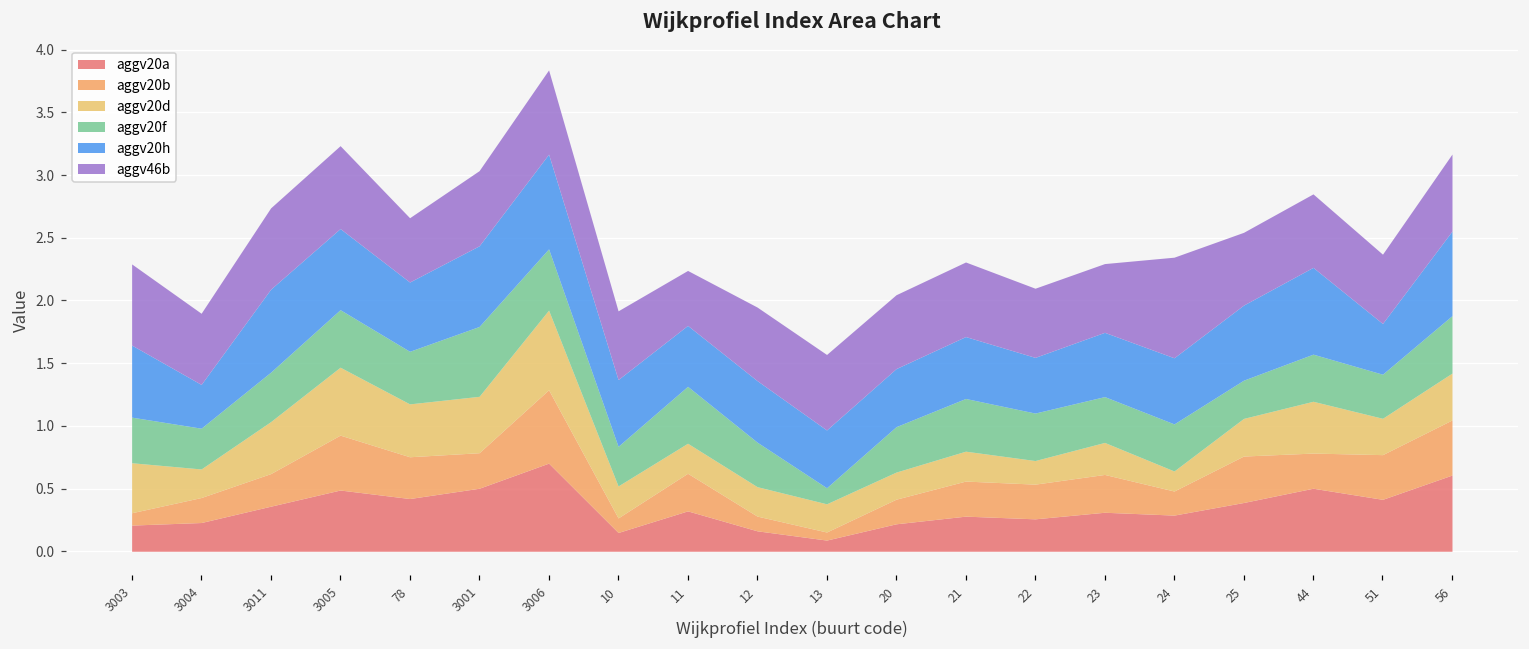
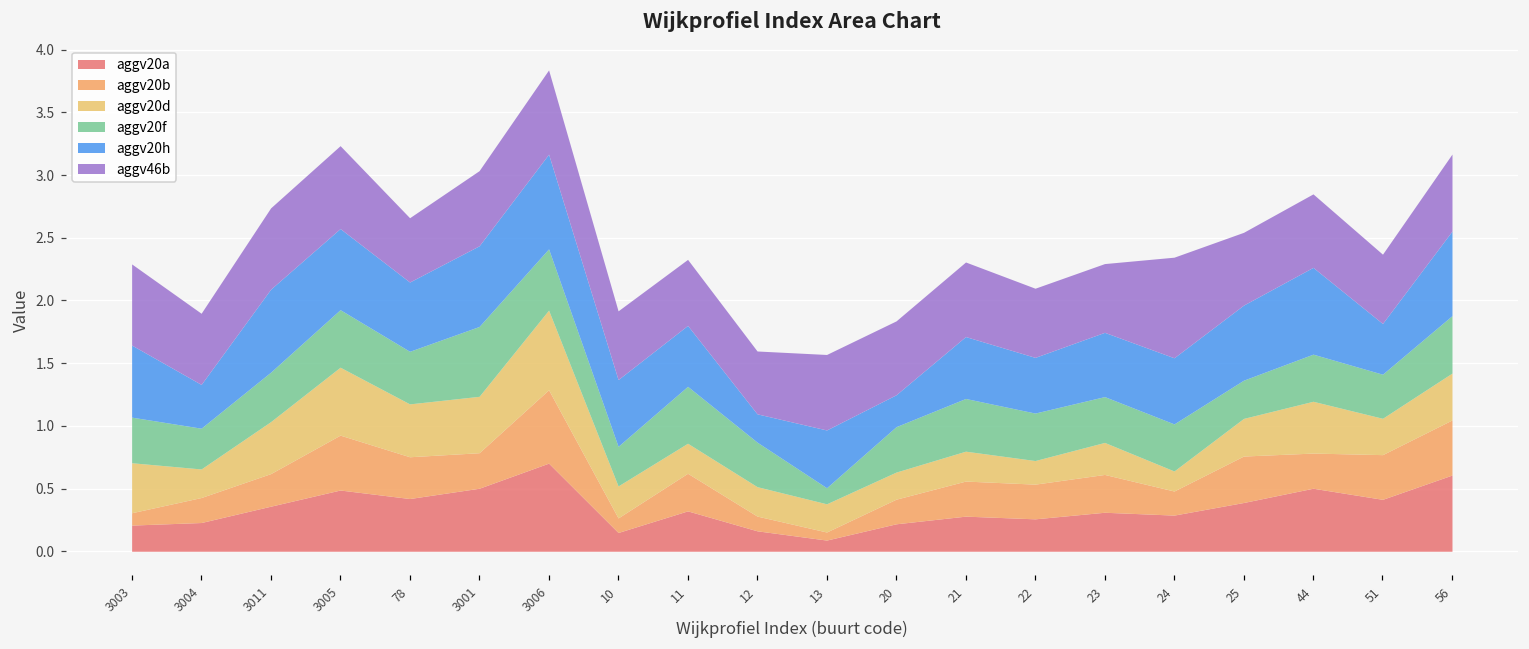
aggv46b, 11: 0.44 -> 0.53
aggv20h, 12: 0.49 -> 0.23
aggv46b, 12: 0.59 -> 0.50
aggv20h, 20: 0.46 -> 0.25
